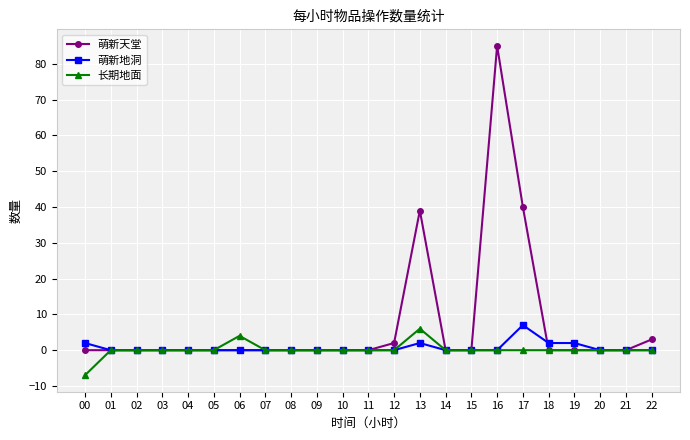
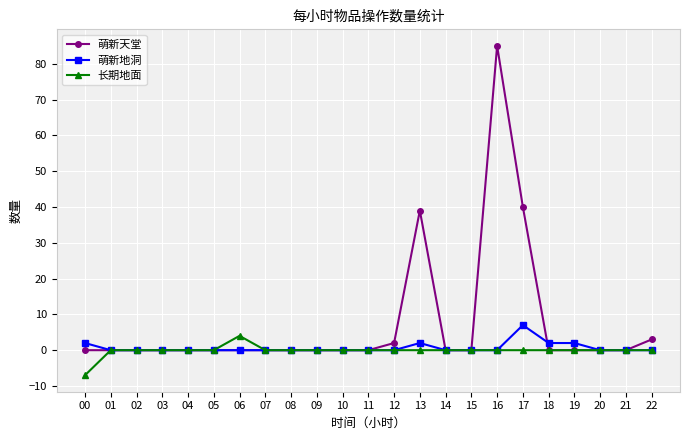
长期地面, 13: 6 -> 0
